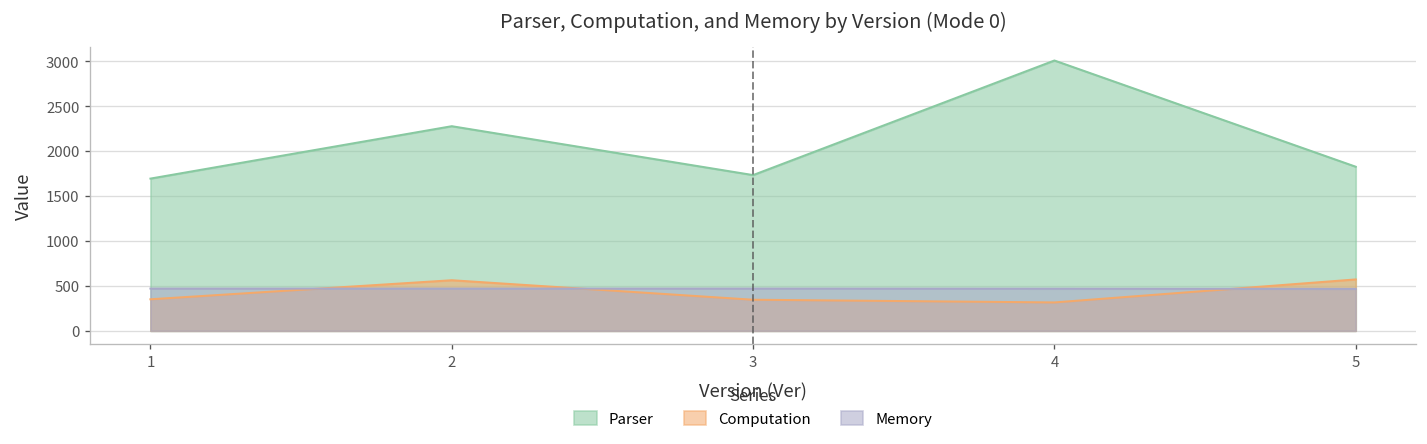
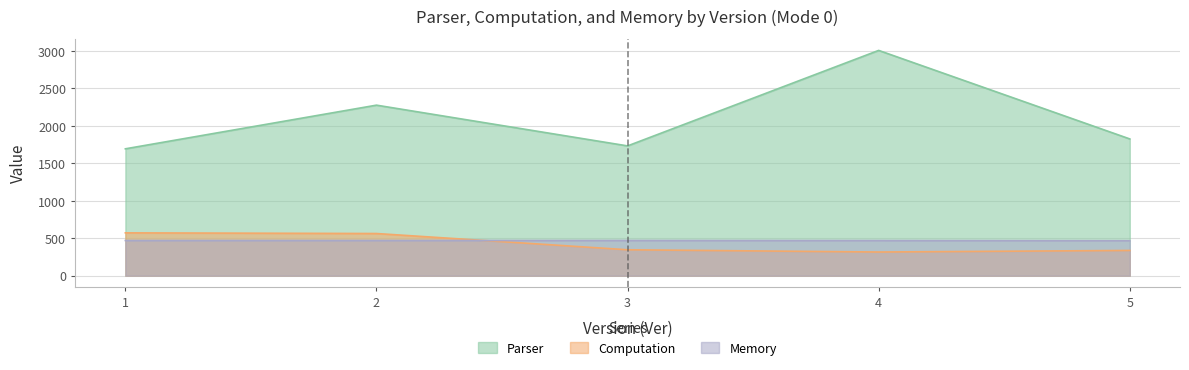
Computation, 1: 400 -> 600
Computation, 5: 600 -> 300
